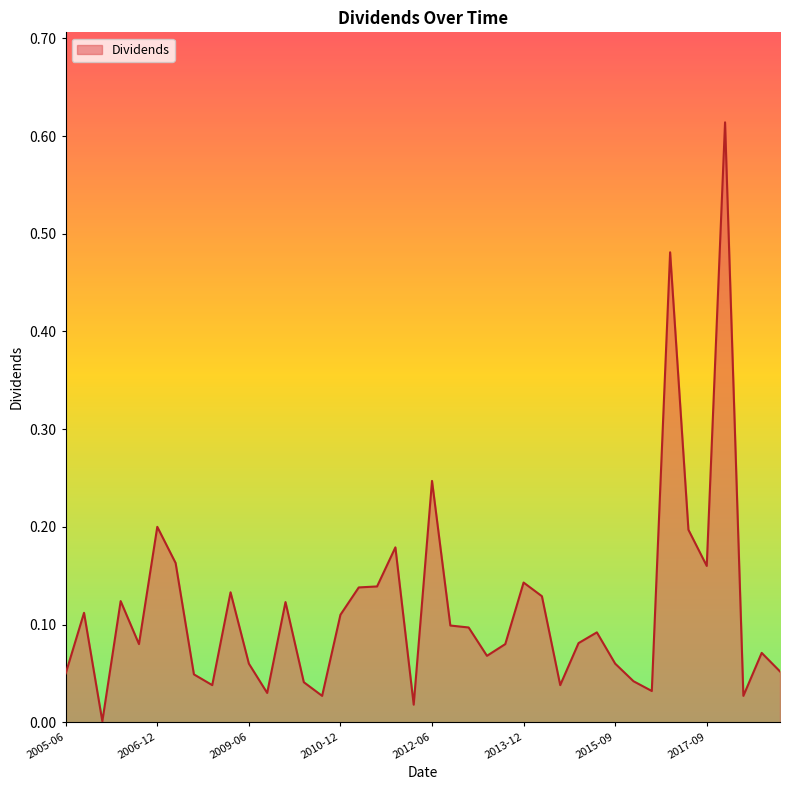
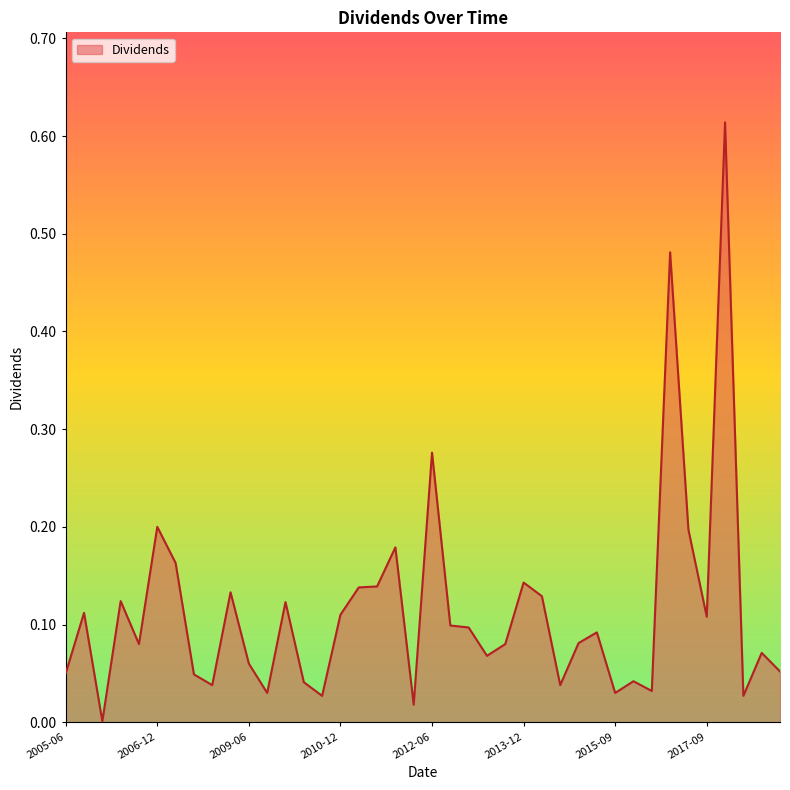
2012-06: 0.25 -> 0.28
2015-09: 0.06 -> 0.03
2017-09: 0.16 -> 0.11
